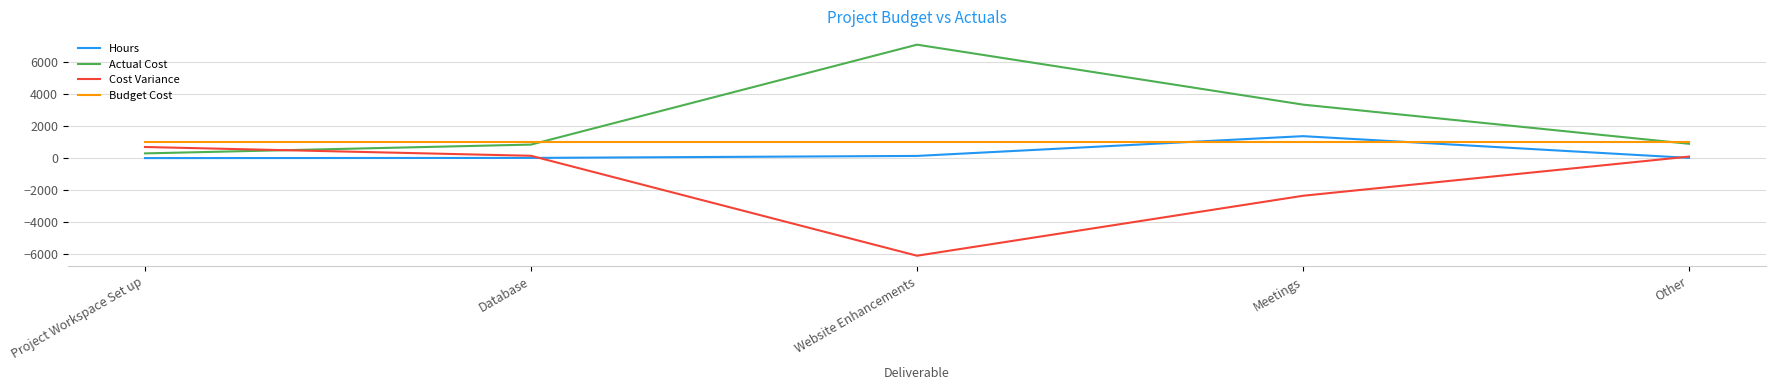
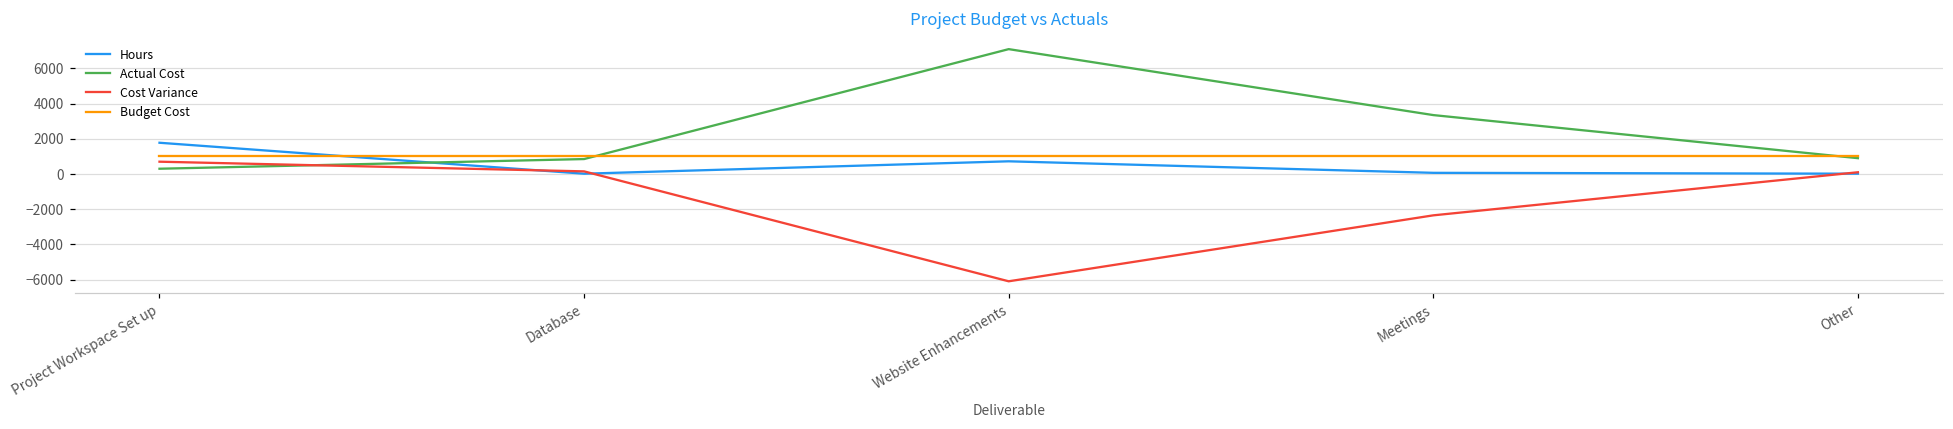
Hours, Project Workspace Set up: 0 -> 1800
Hours, Website Enhancements: 100 -> 700
Hours, Meetings: 1400 -> 100
